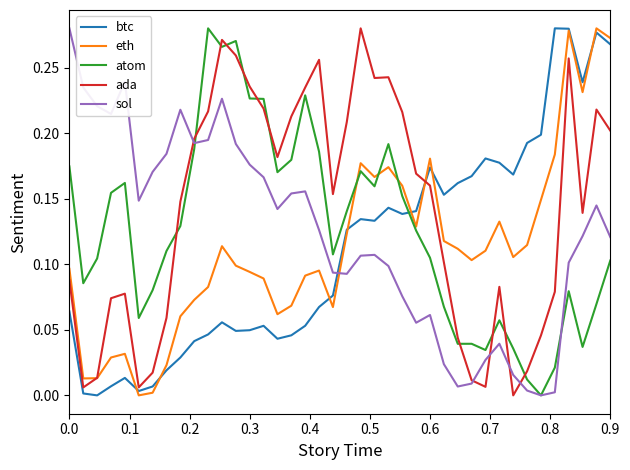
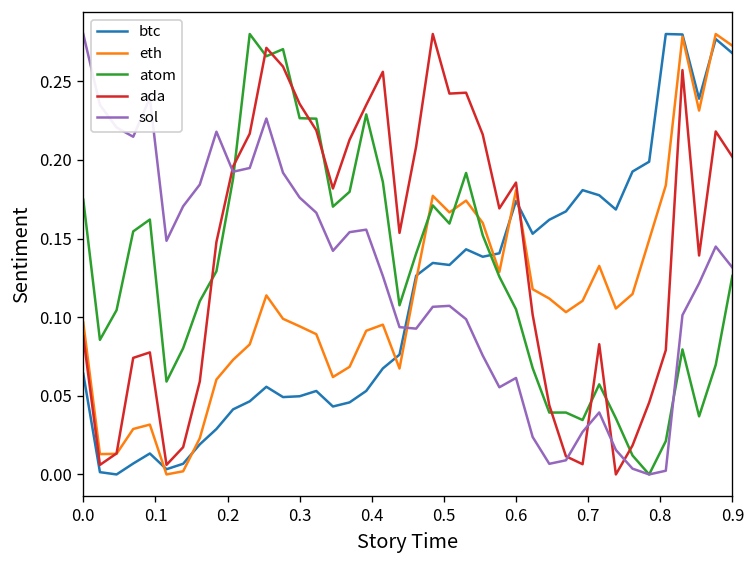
ada, 0.6: 0.160 -> 0.186
atom, 0.9: 0.103 -> 0.126
sol, 0.9: 0.121 -> 0.132
